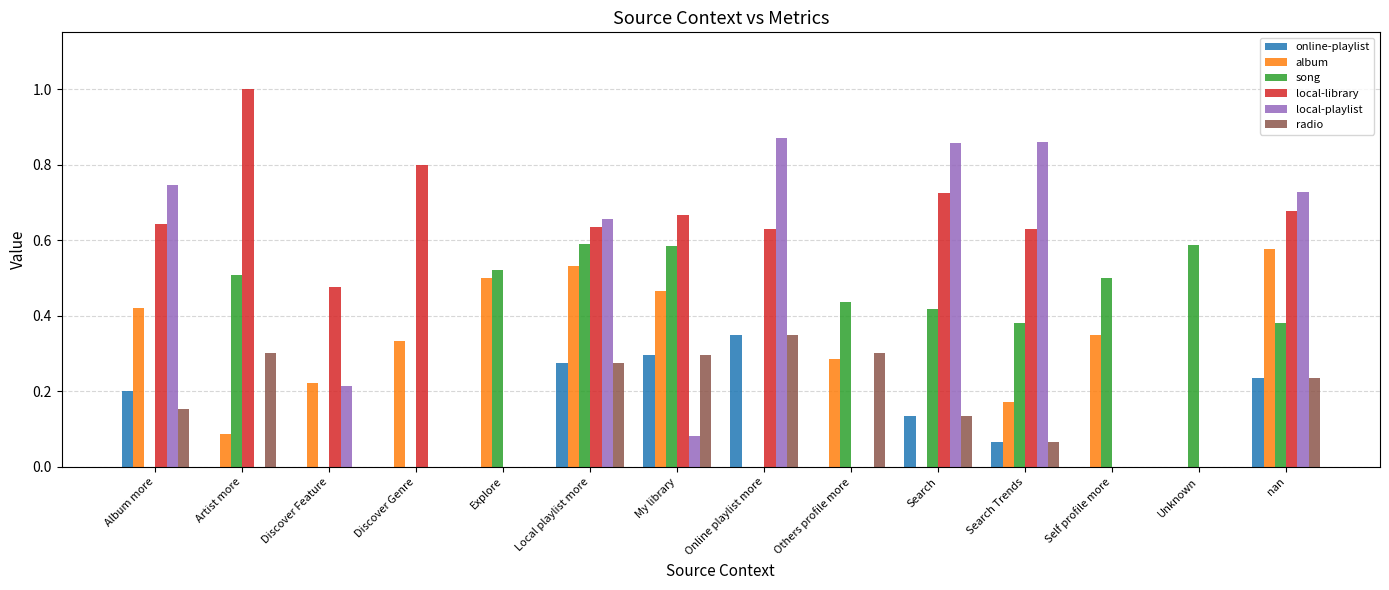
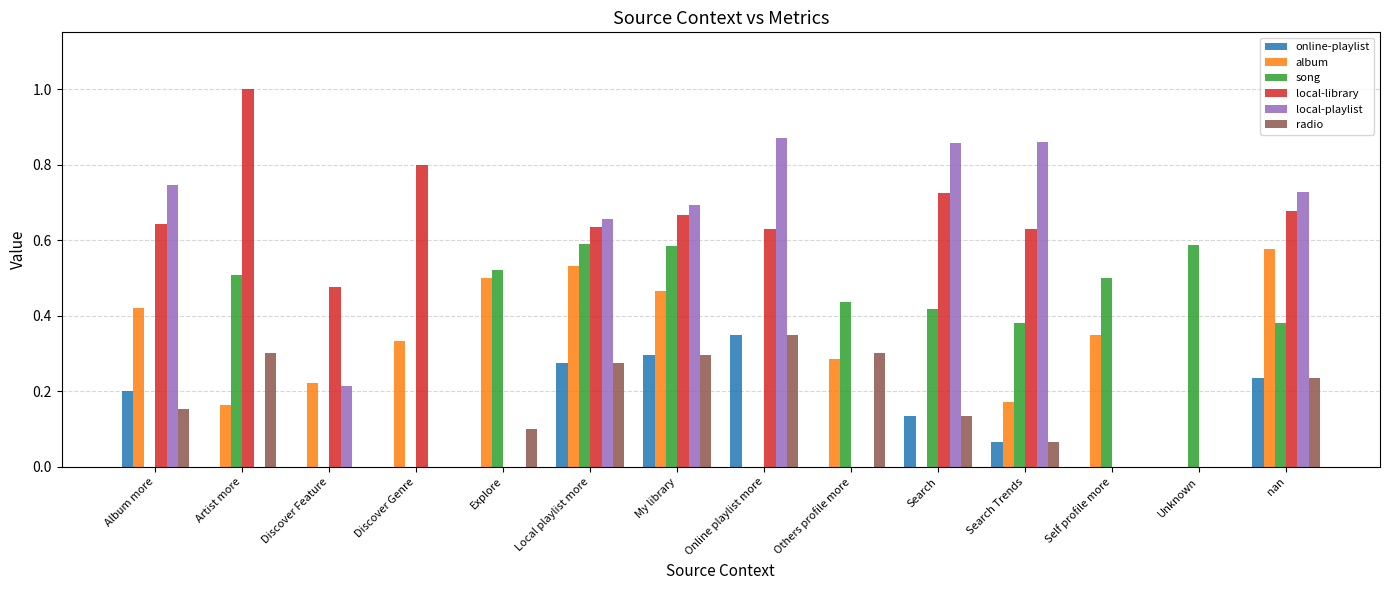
album, Artist more: 0.09 -> 0.16
radio, Explore: 0.0 -> 0.1
local-playlist, My library: 0.08 -> 0.69
